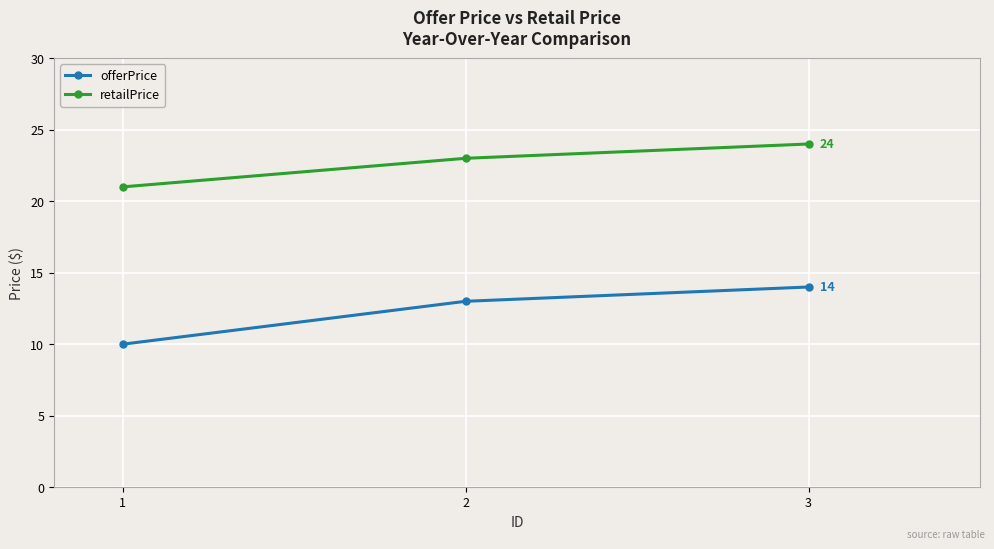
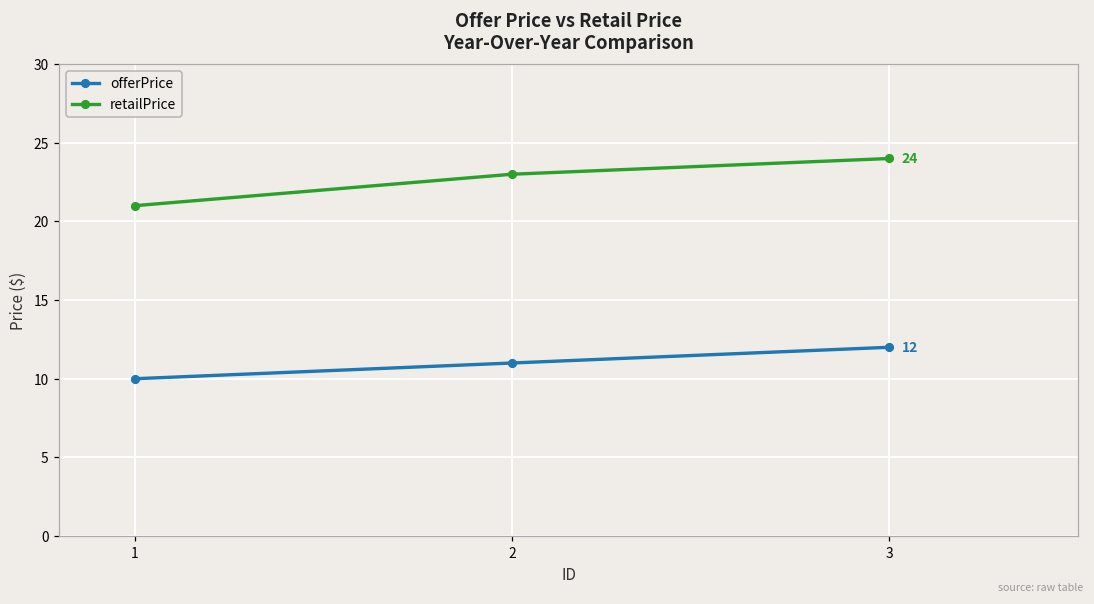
offerPrice, 2: 13 -> 11
offerPrice, 3: 14 -> 12
